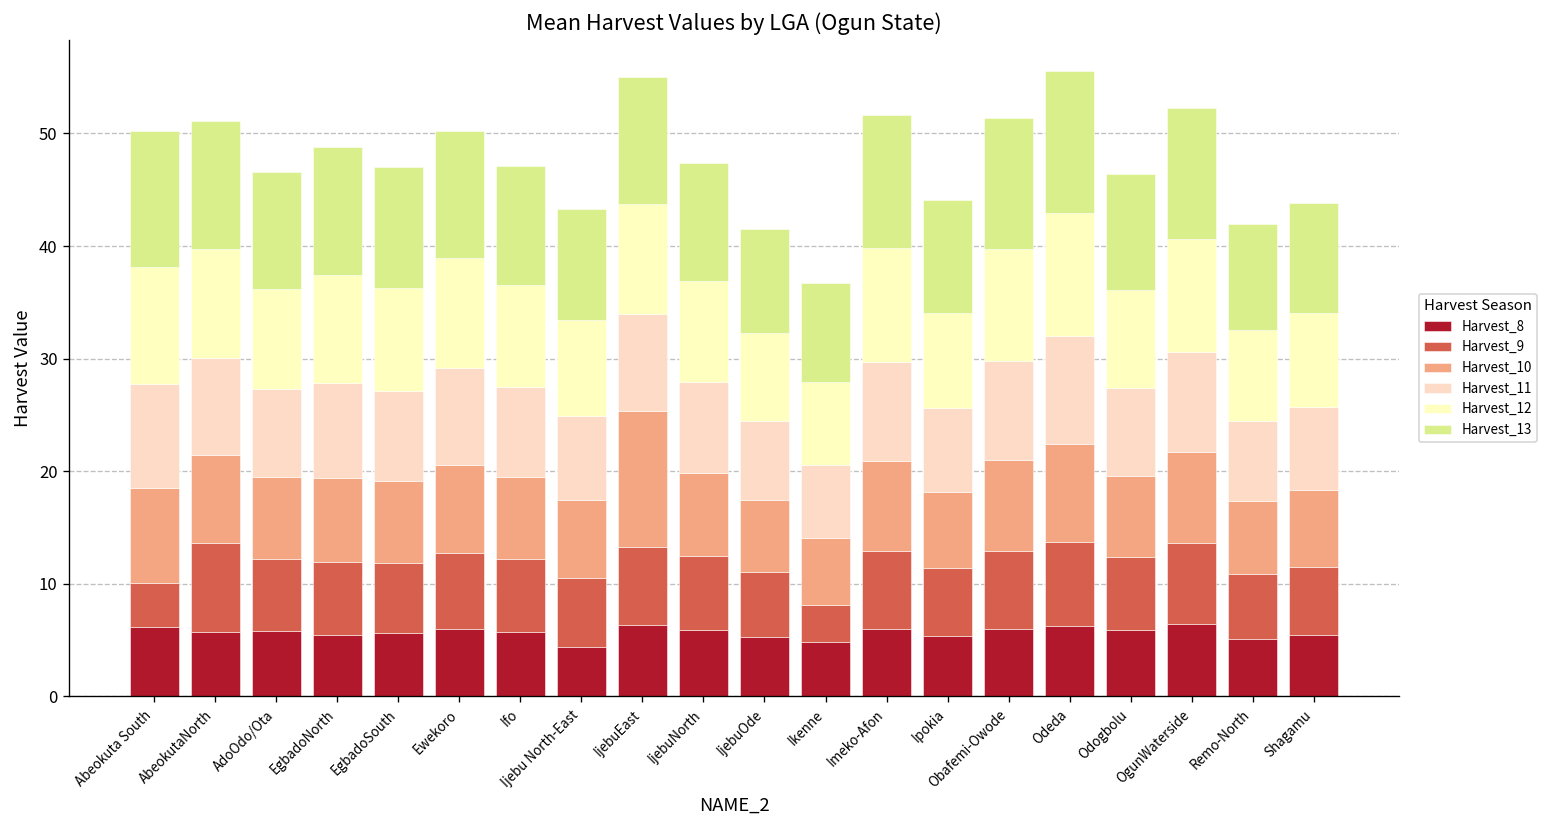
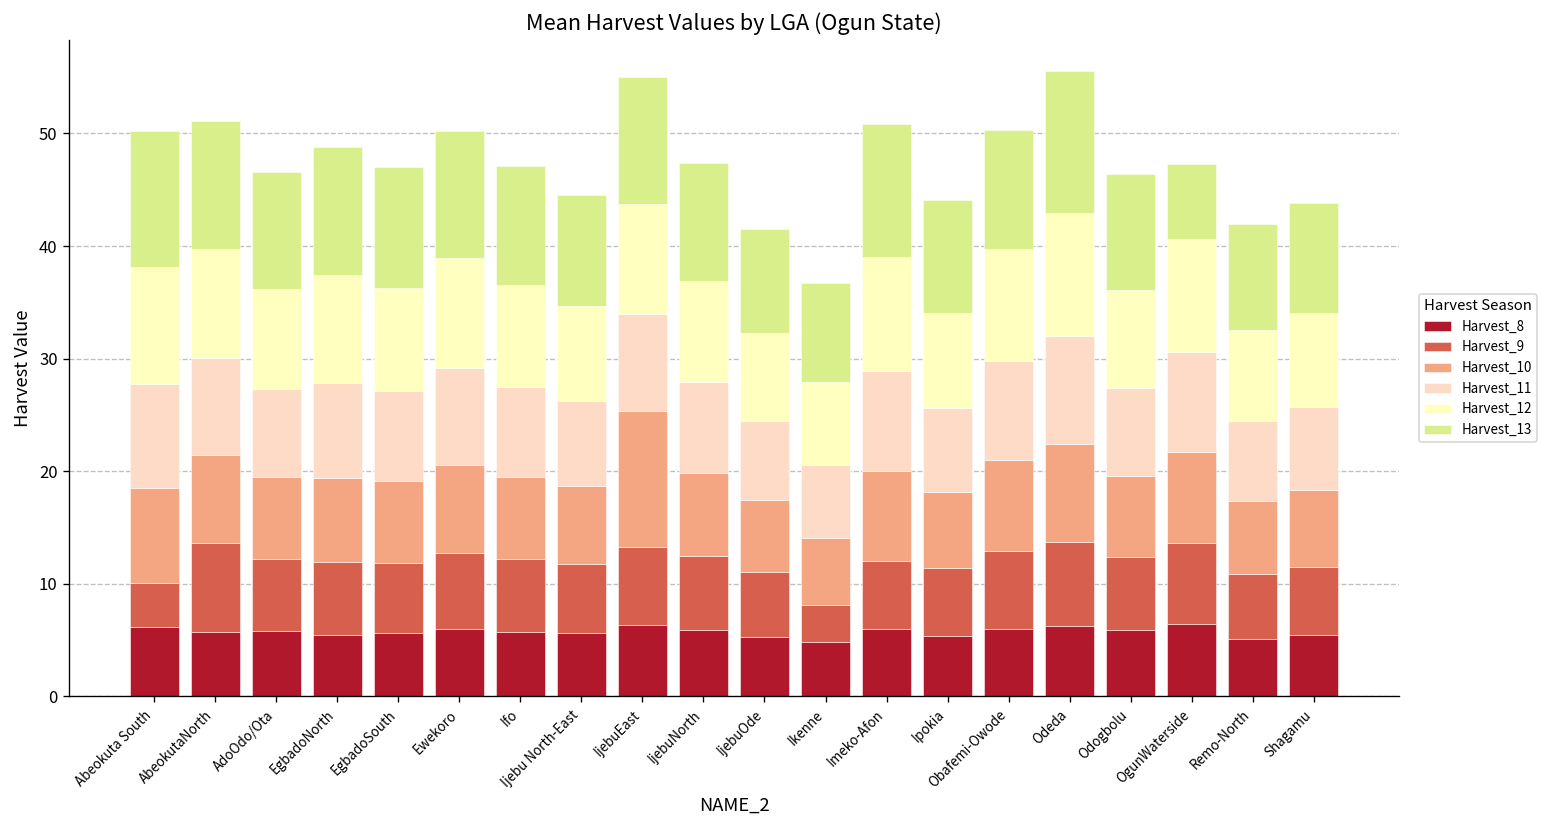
Harvest_8, Ijebu North-East: 4 -> 6
Harvest_9, Imeko-Afon: 7 -> 6
Harvest_13, Obafemi-Owode: 12 -> 11
Harvest_13, OgunWaterside: 12 -> 7
